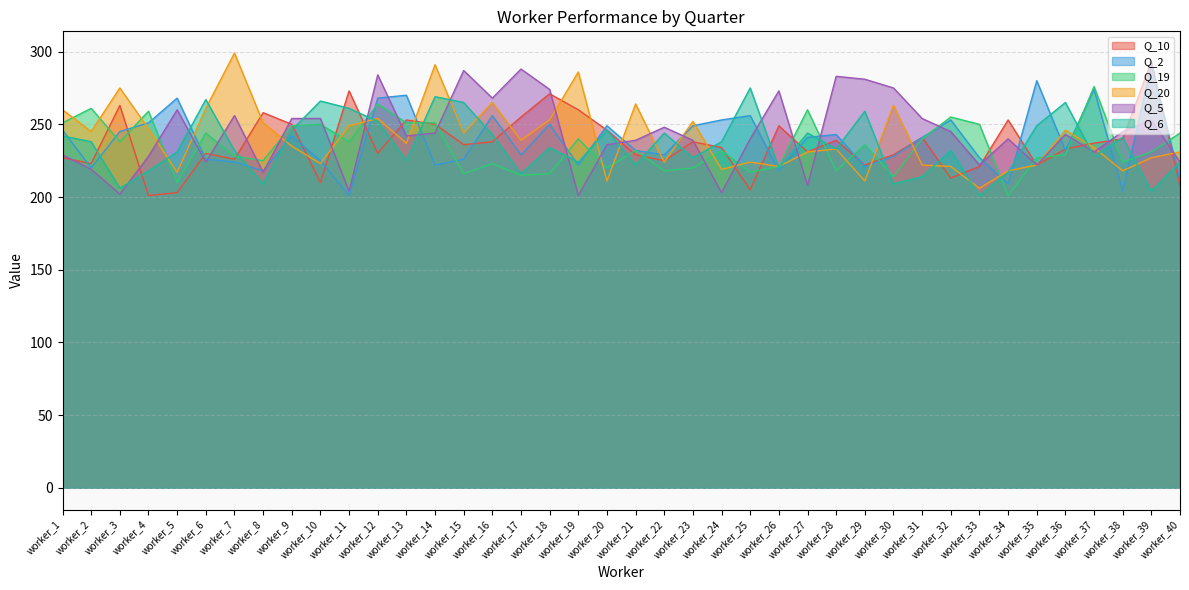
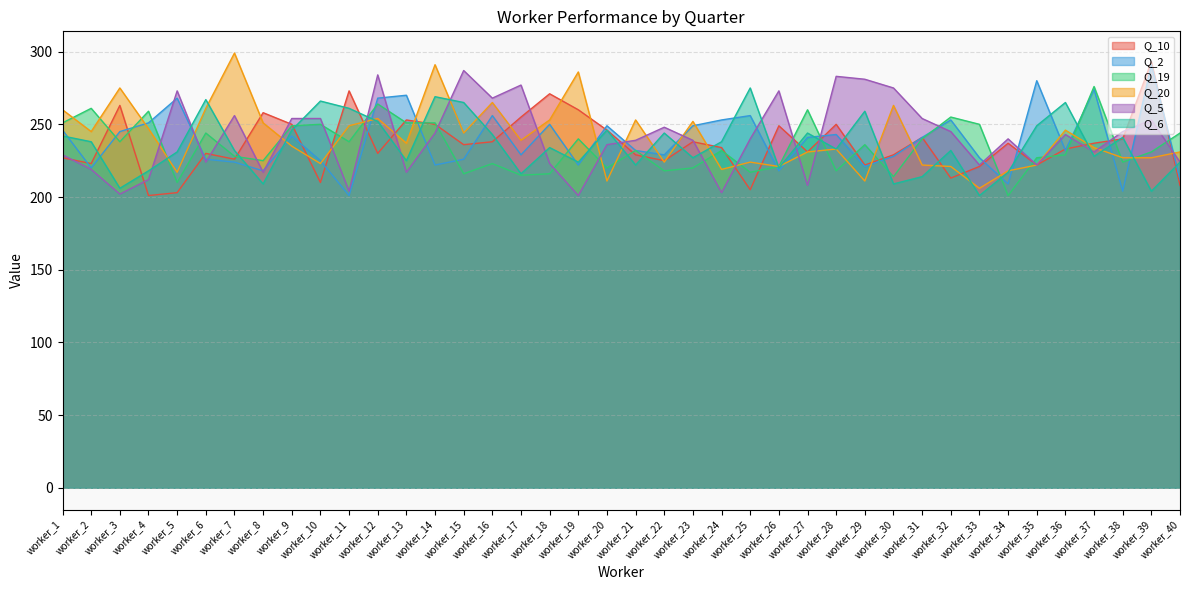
Q_5, worker_4: 228 -> 212
Q_5, worker_5: 260 -> 273
Q_5, worker_13: 242 -> 217
Q_5, worker_17: 288 -> 277
Q_5, worker_18: 274 -> 223
Q_20, worker_21: 264 -> 253
Q_10, worker_28: 239 -> 250
Q_10, worker_34: 253 -> 237
Q_20, worker_38: 218 -> 227
